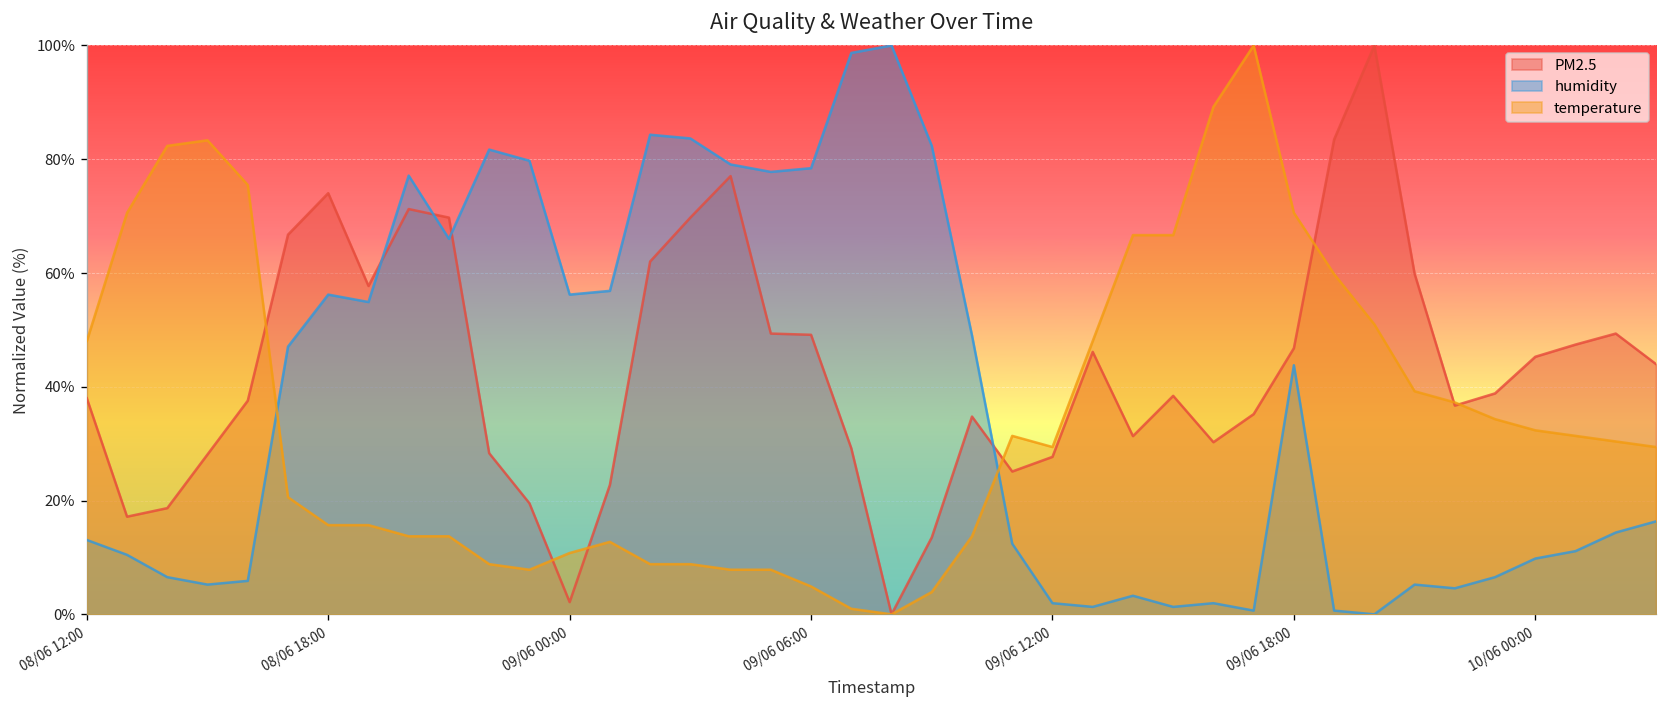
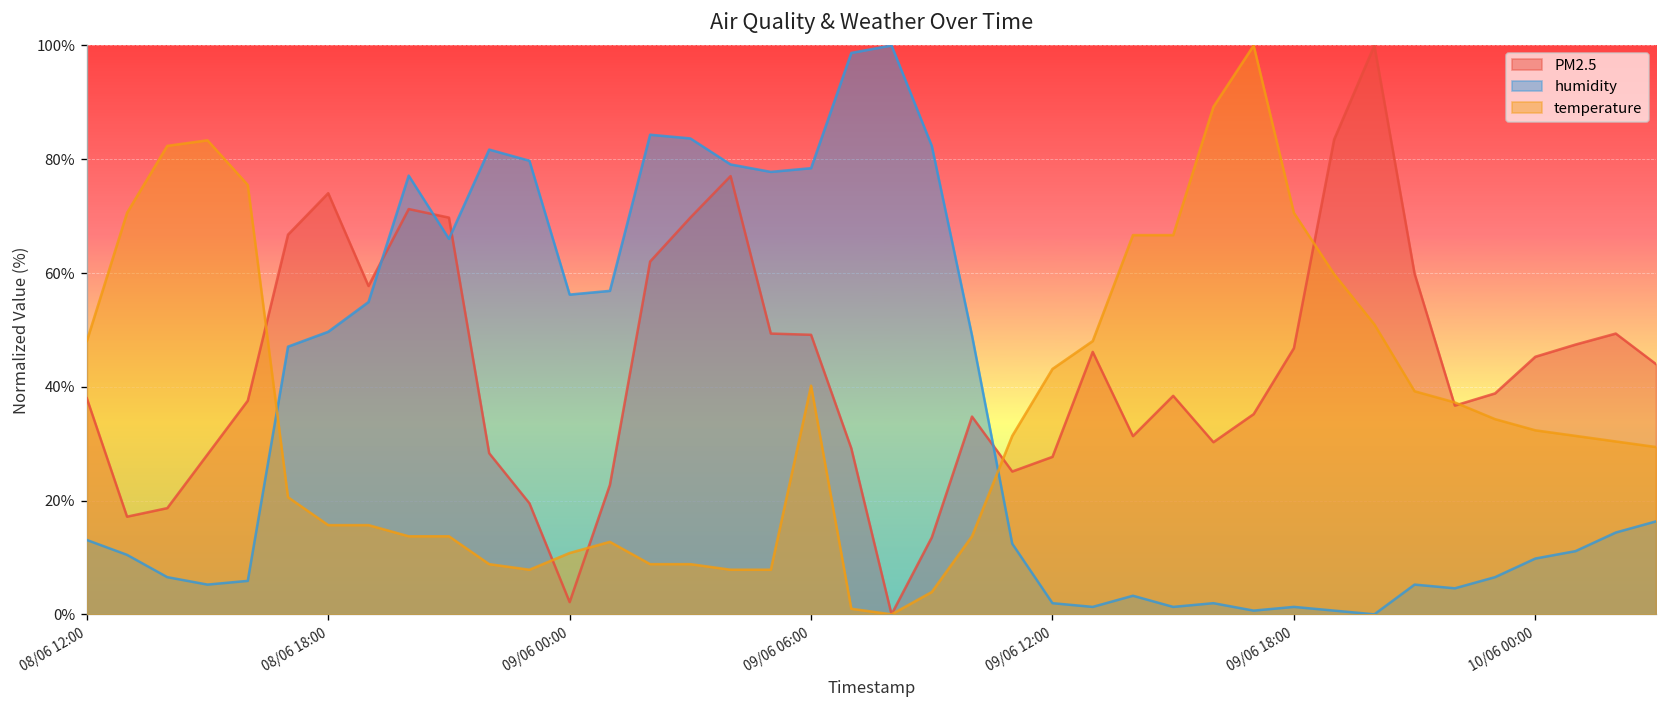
humidity, 08/06 18:00: 56% -> 50%
temperature, 09/06 06:00: 5% -> 40%
temperature, 09/06 12:00: 29% -> 43%
humidity, 09/06 18:00: 44% -> 1%
